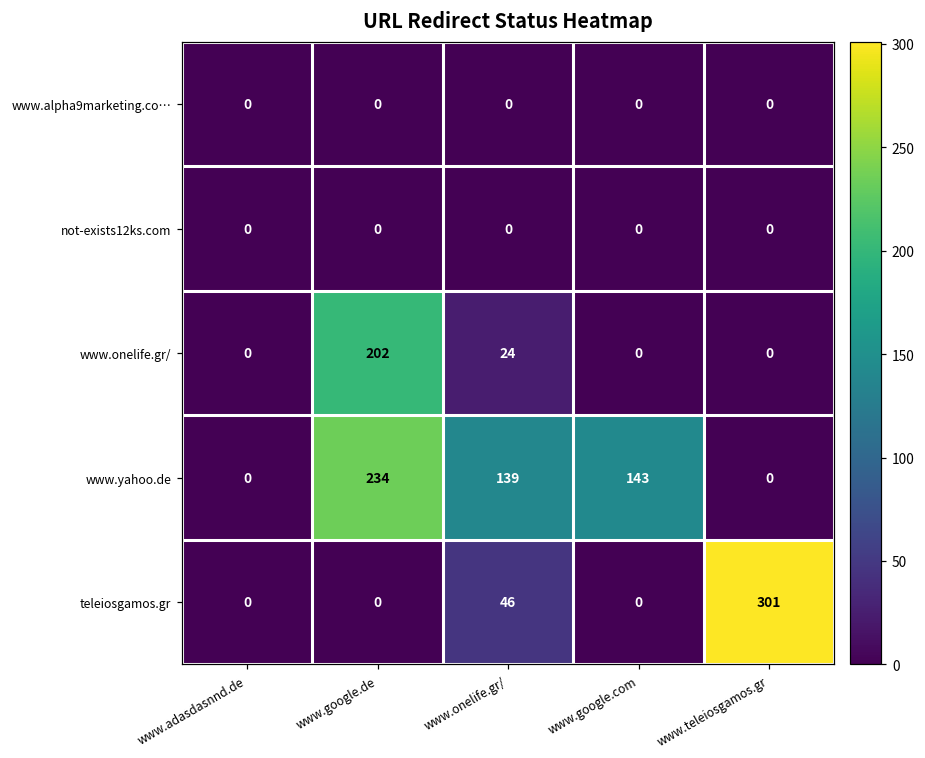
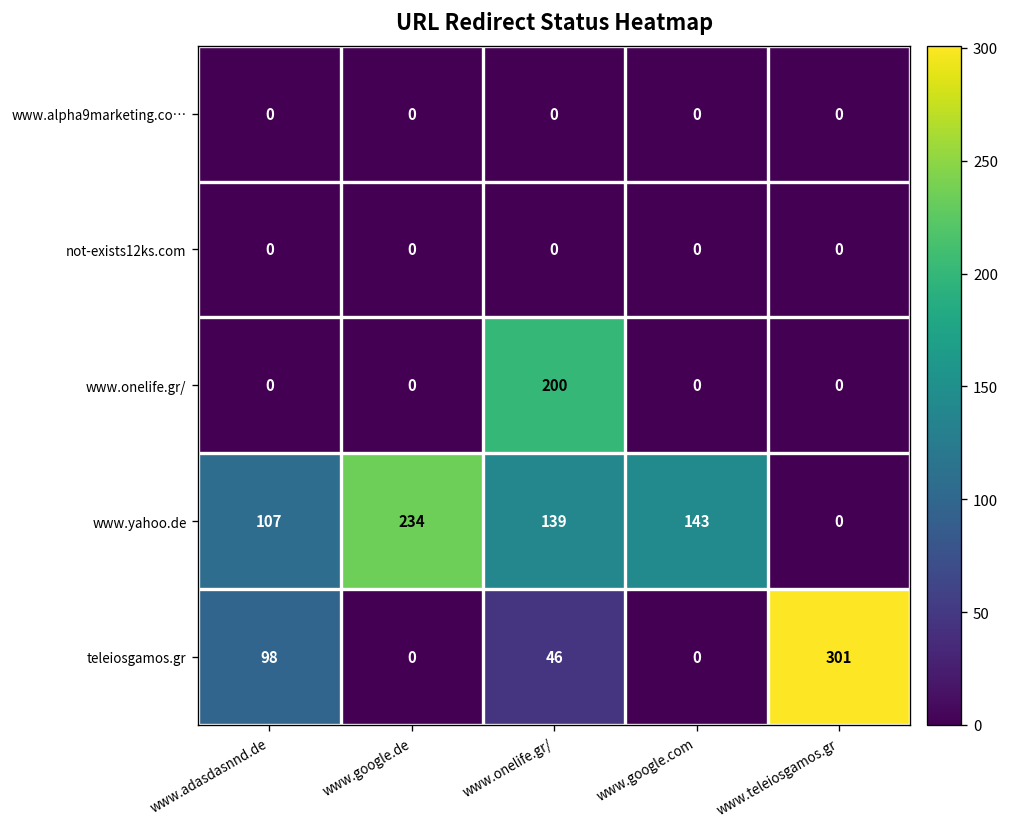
www.onelife.gr/, www.google.de: 202 -> 0
www.onelife.gr/, www.onelife.gr/: 24 -> 200
www.yahoo.de, www.adasdasnnd.de: 0 -> 107
teleiosgamos.gr, www.adasdasnnd.de: 0 -> 98
